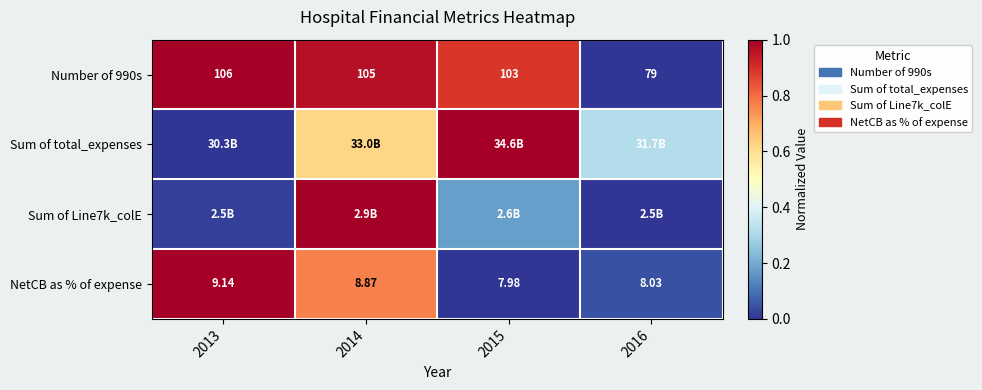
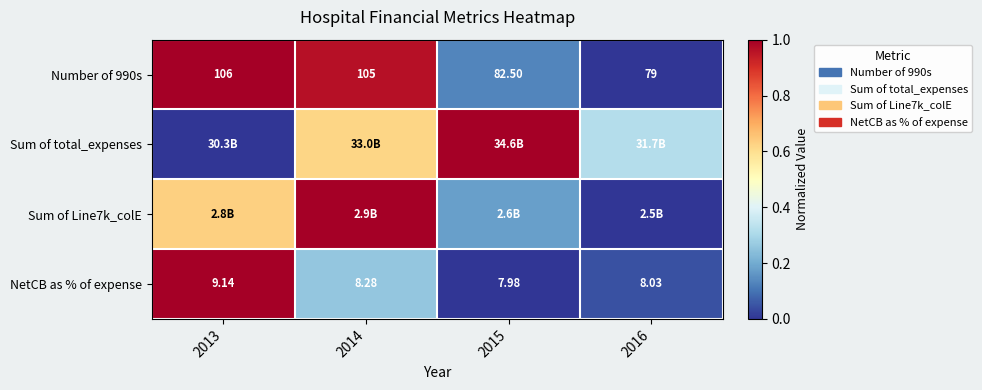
Number of 990s, 2015: 103 -> 82.50
Sum of Line7k_colE, 2013: 2.5B -> 2.8B
NetCB as % of expense, 2014: 8.87 -> 8.28
